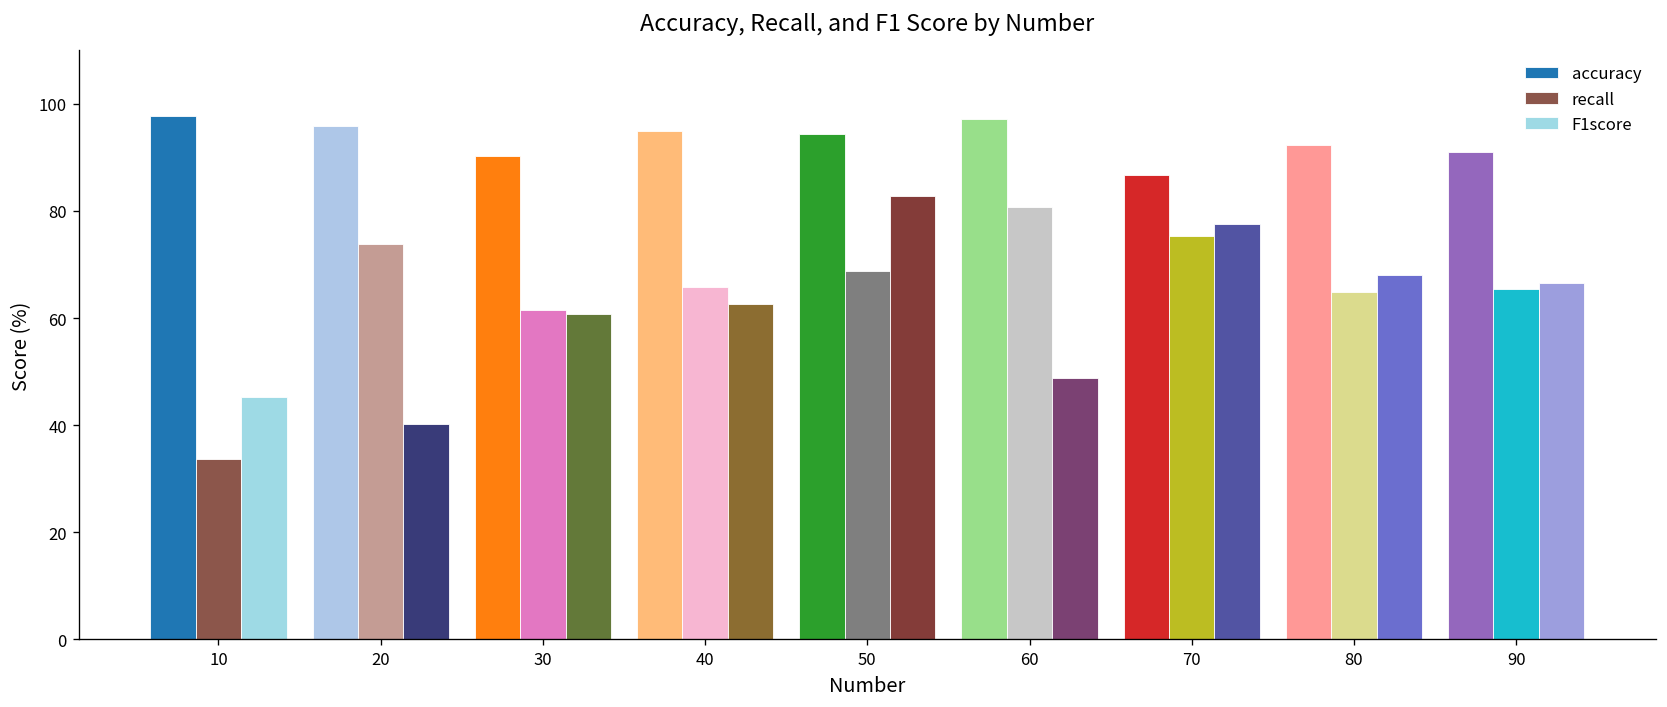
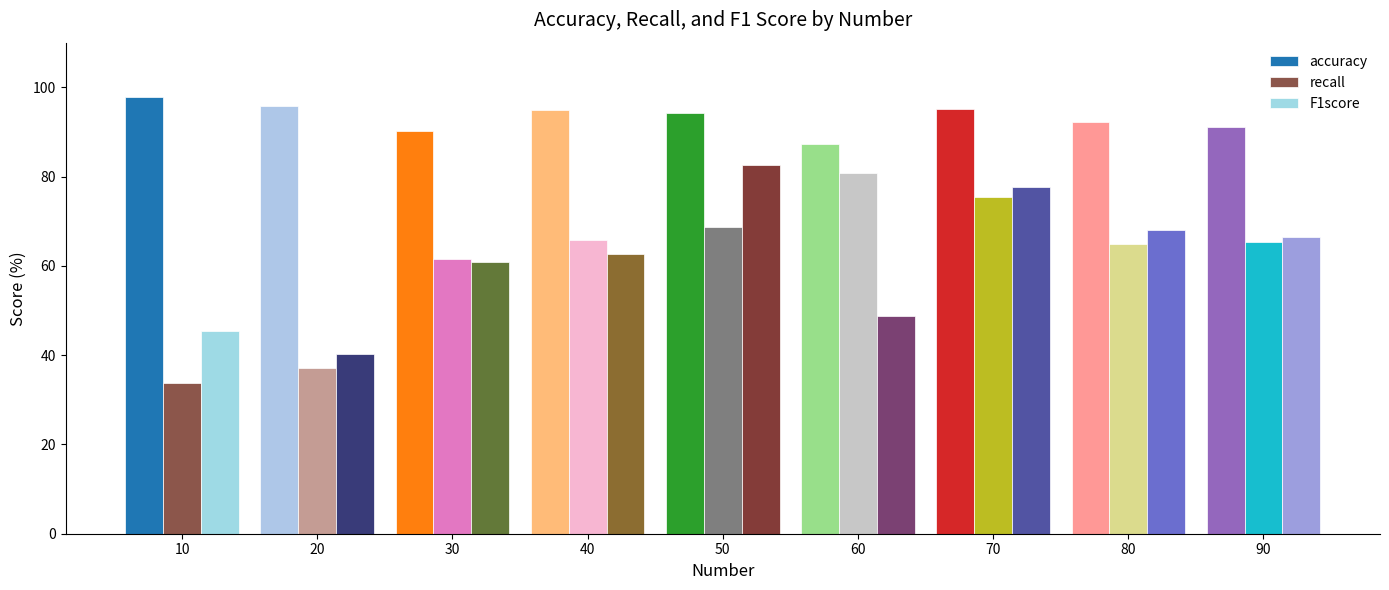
recall, 20: 74 -> 37
accuracy, 60: 97 -> 87
accuracy, 70: 87 -> 95
